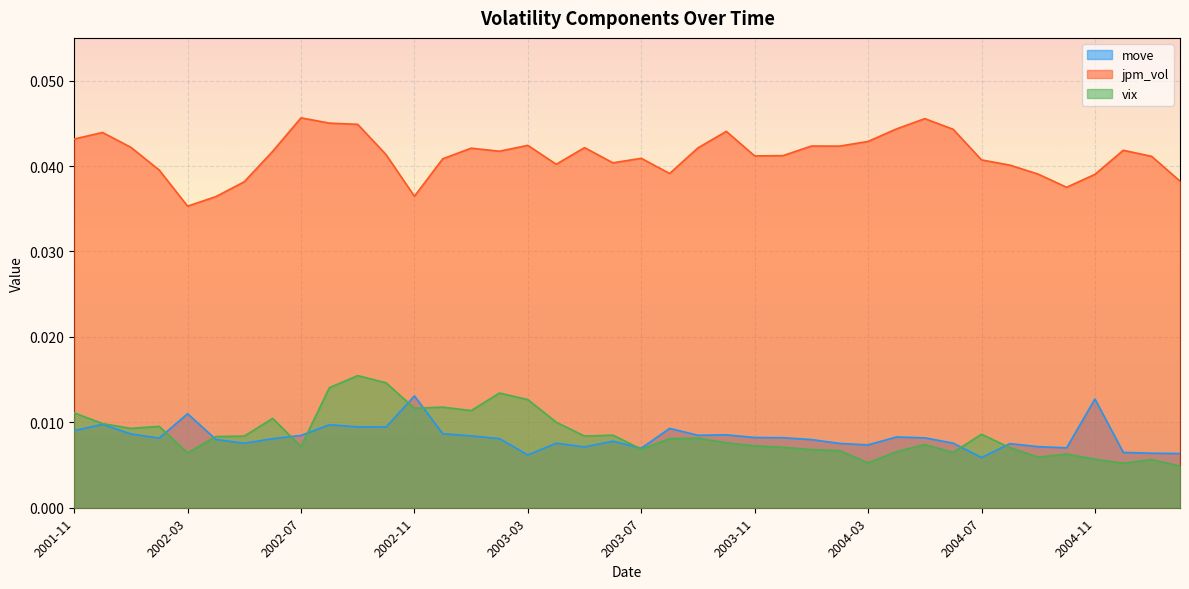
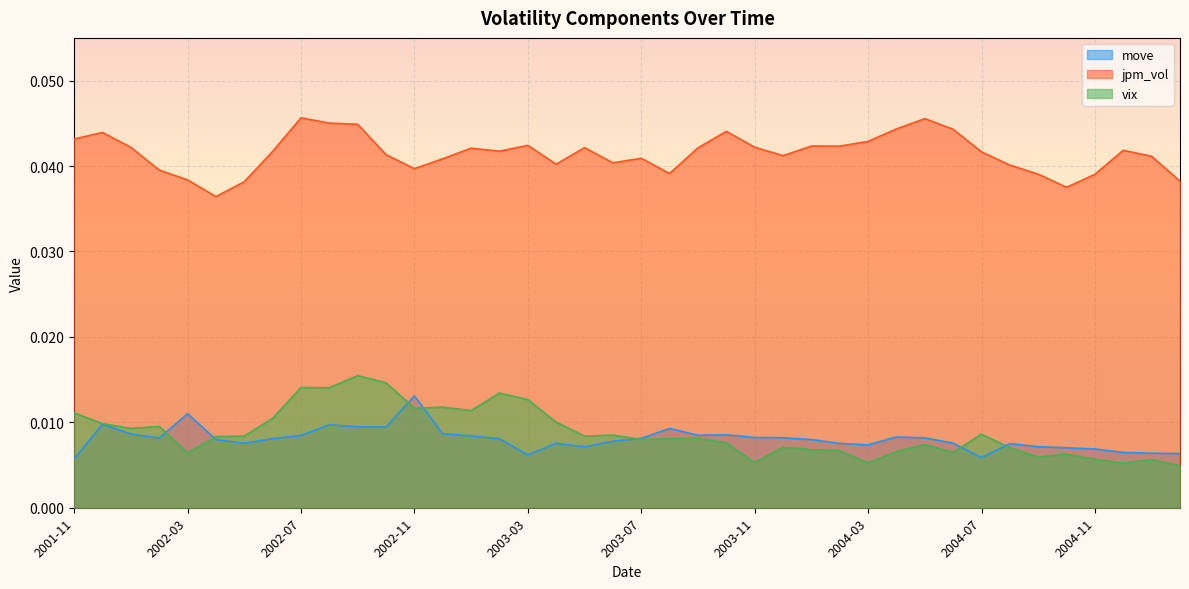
move, 2001-11: 0.009 -> 0.006
jpm_vol, 2002-03: 0.035 -> 0.038
vix, 2002-07: 0.007 -> 0.014
jpm_vol, 2002-11: 0.036 -> 0.040
move, 2003-07: 0.007 -> 0.008
vix, 2003-07: 0.007 -> 0.008
jpm_vol, 2003-11: 0.041 -> 0.042
vix, 2003-11: 0.007 -> 0.005
jpm_vol, 2004-07: 0.041 -> 0.042
move, 2004-11: 0.013 -> 0.007
